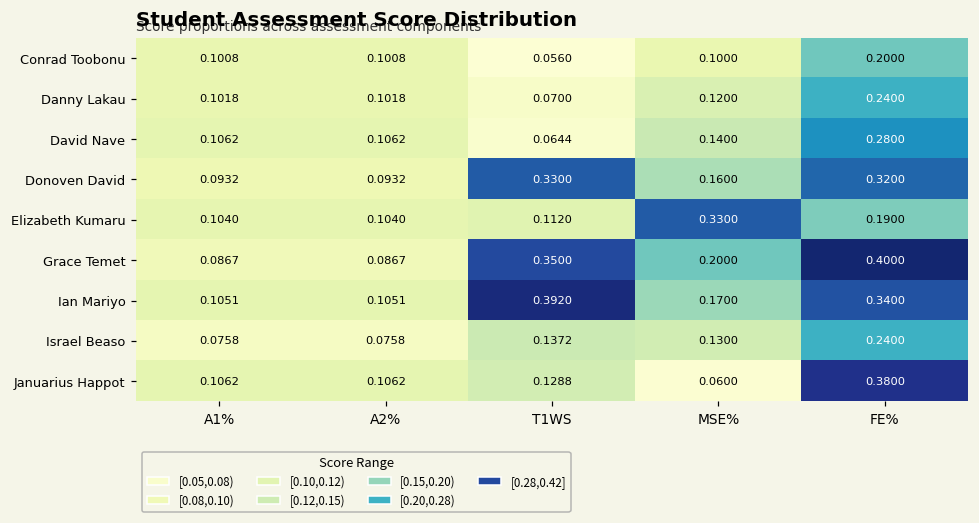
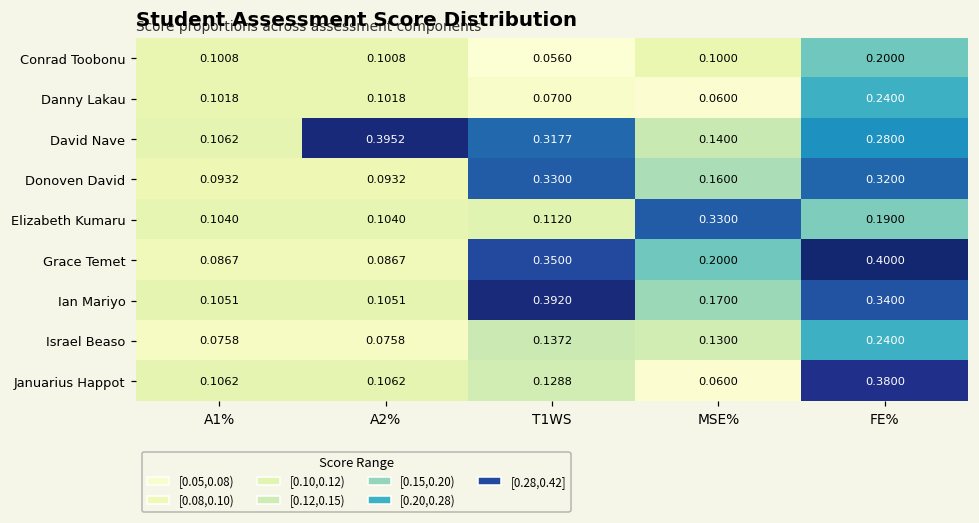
Danny Lakau, MSE%: 0.1200 -> 0.0600
David Nave, A2%: 0.1062 -> 0.3952
David Nave, T1WS: 0.0644 -> 0.3177
